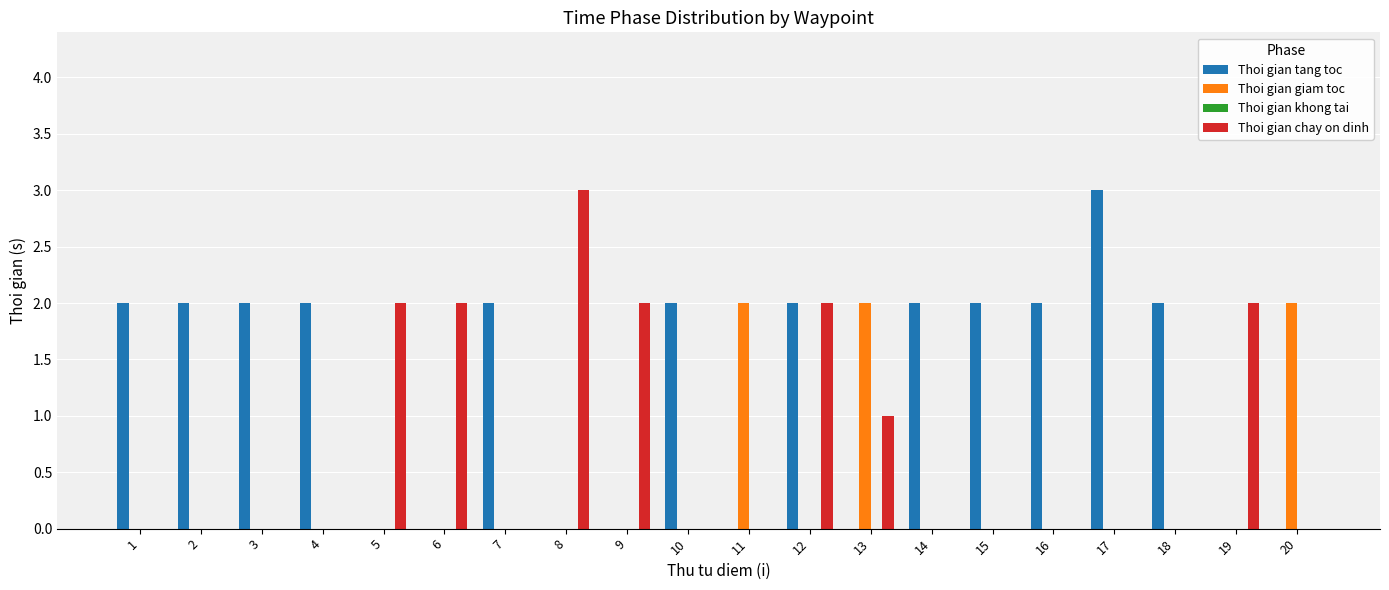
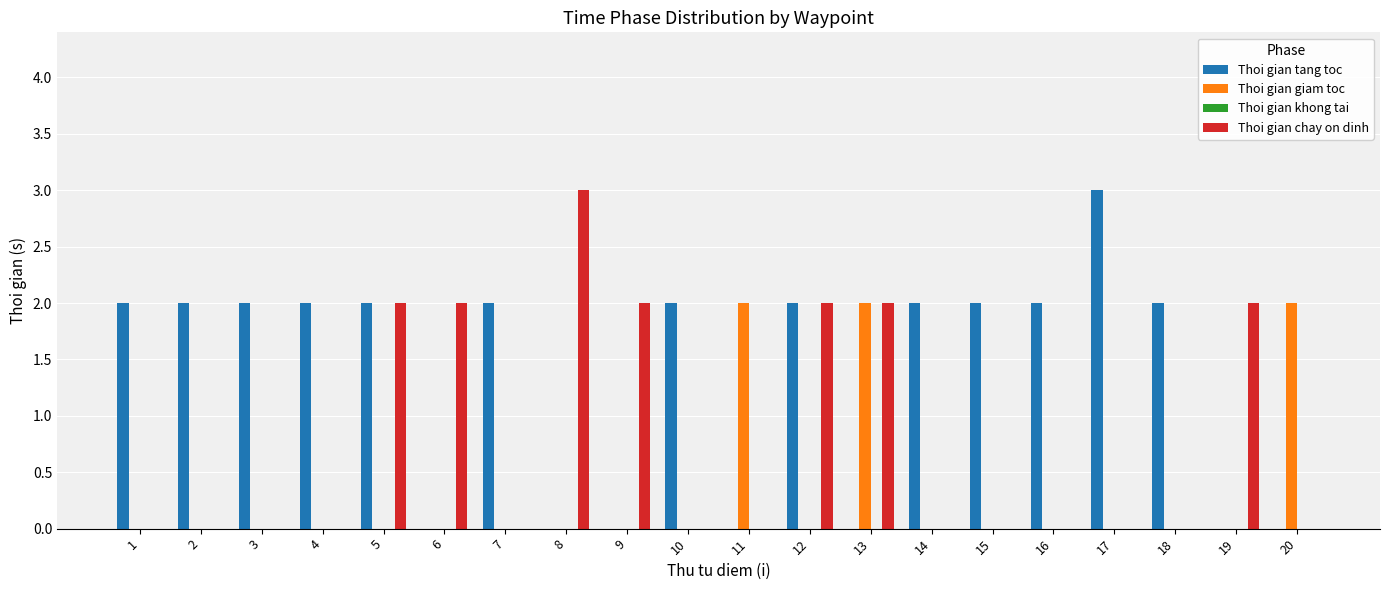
Thoi gian tang toc, 5: 0 -> 2
Thoi gian chay on dinh, 13: 1 -> 2
